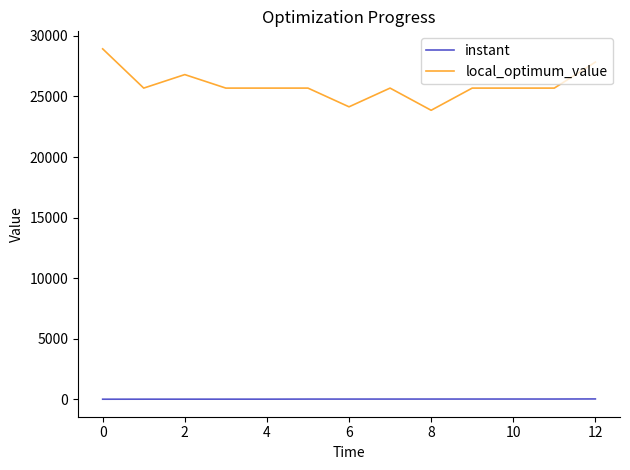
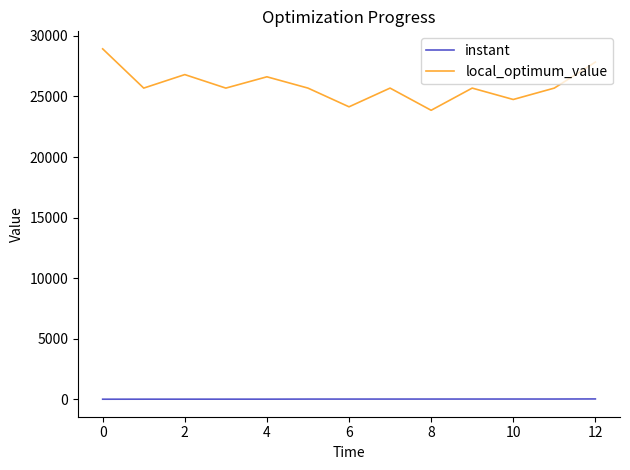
local_optimum_value, 4: 25700 -> 26600
local_optimum_value, 10: 25700 -> 24800
